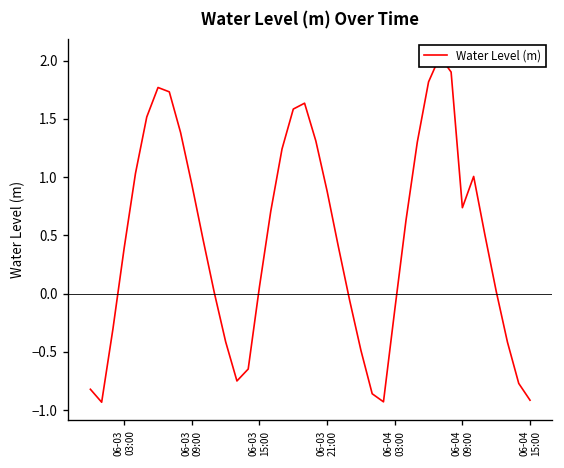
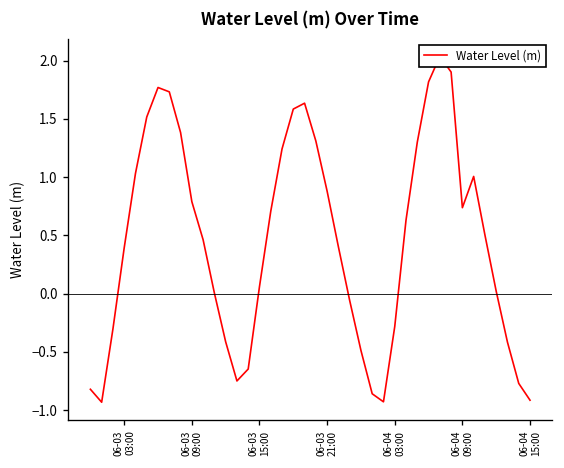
06-03 09:00: 0.9 -> 0.8
06-04 03:00: -0.1 -> -0.3
